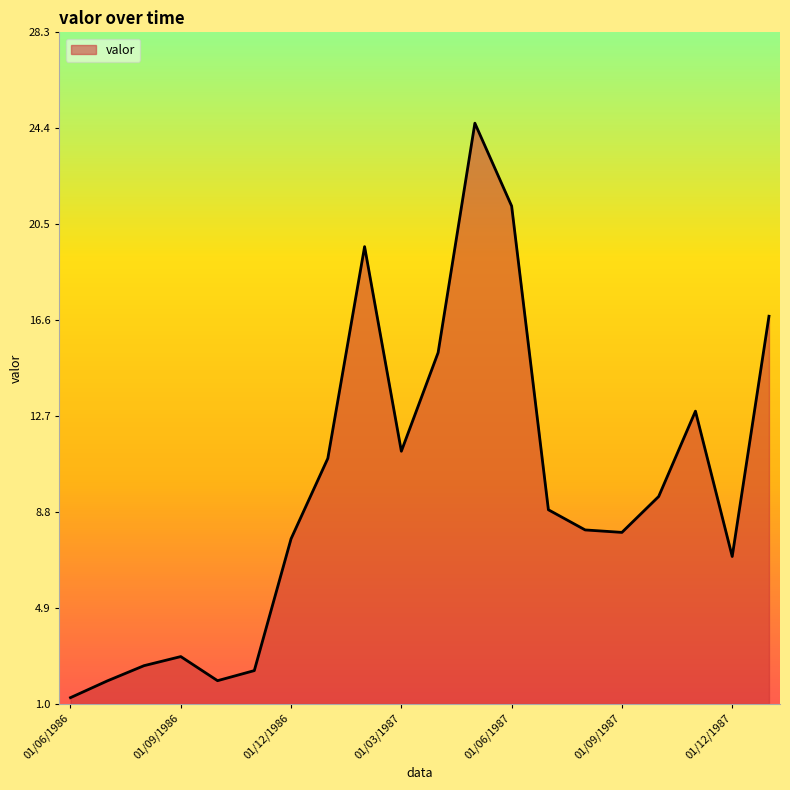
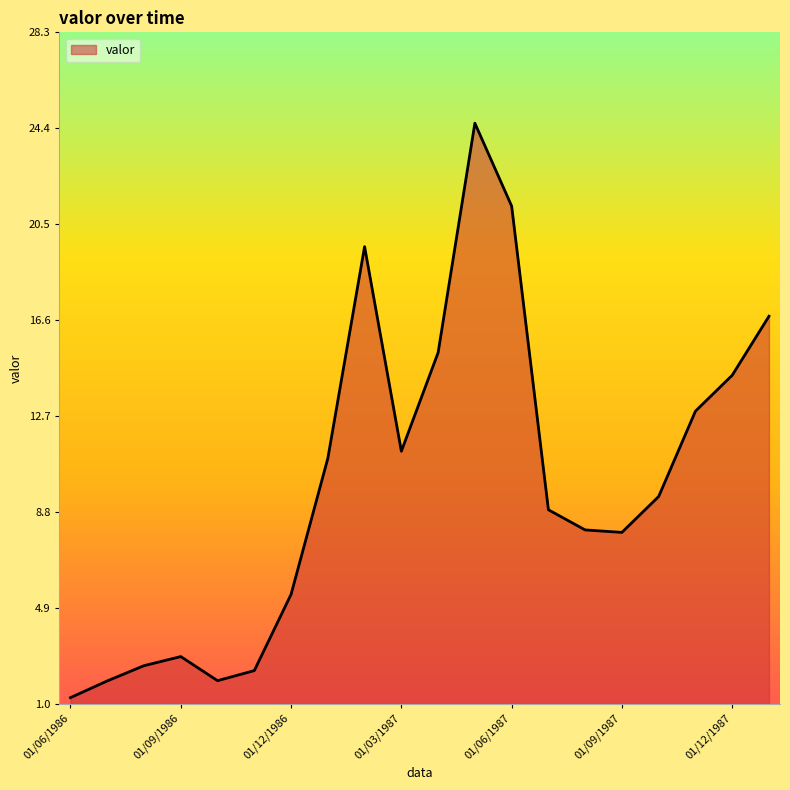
01/12/1986: 7.7 -> 5.5
01/12/1987: 7.0 -> 14.4
